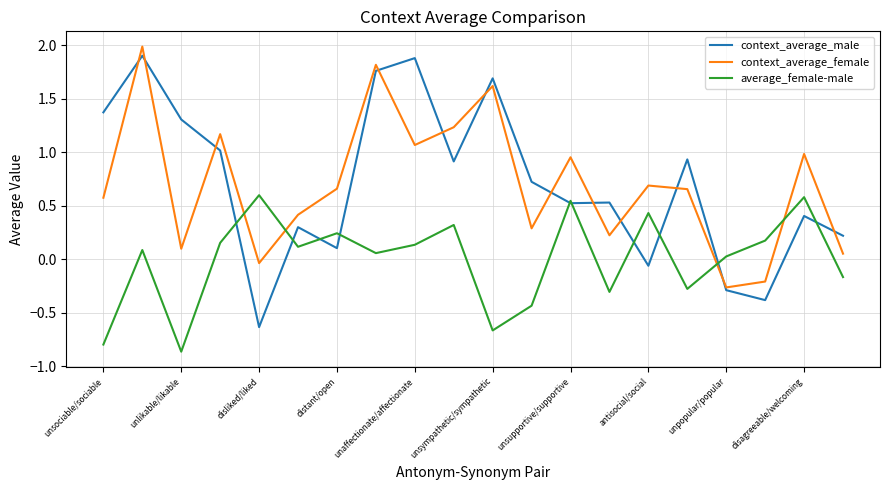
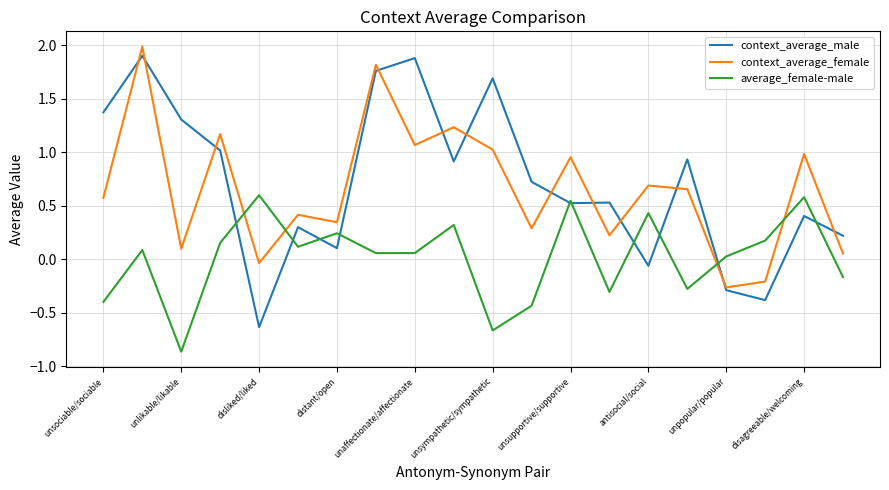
average_female-male, unsociable/sociable: -0.80 -> -0.40
context_average_female, distant/open: 0.66 -> 0.35
average_female-male, unaffectionate/affectionate: 0.13 -> 0.06
context_average_female, unsympathetic/sympathetic: 1.62 -> 1.02
